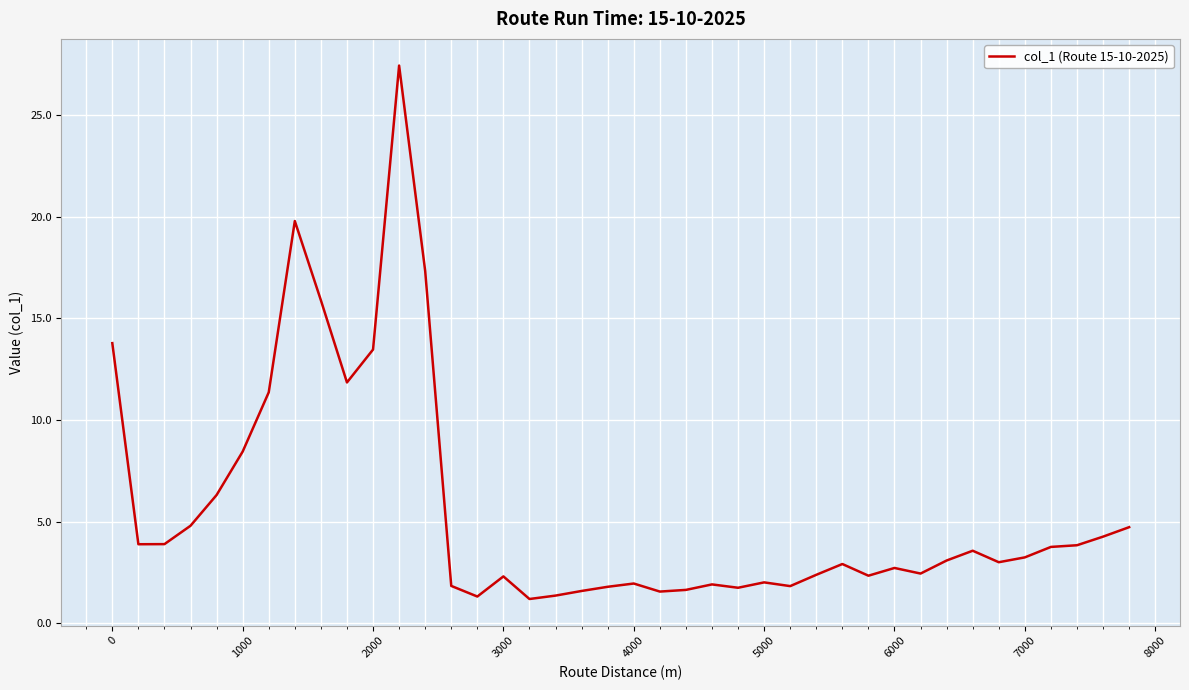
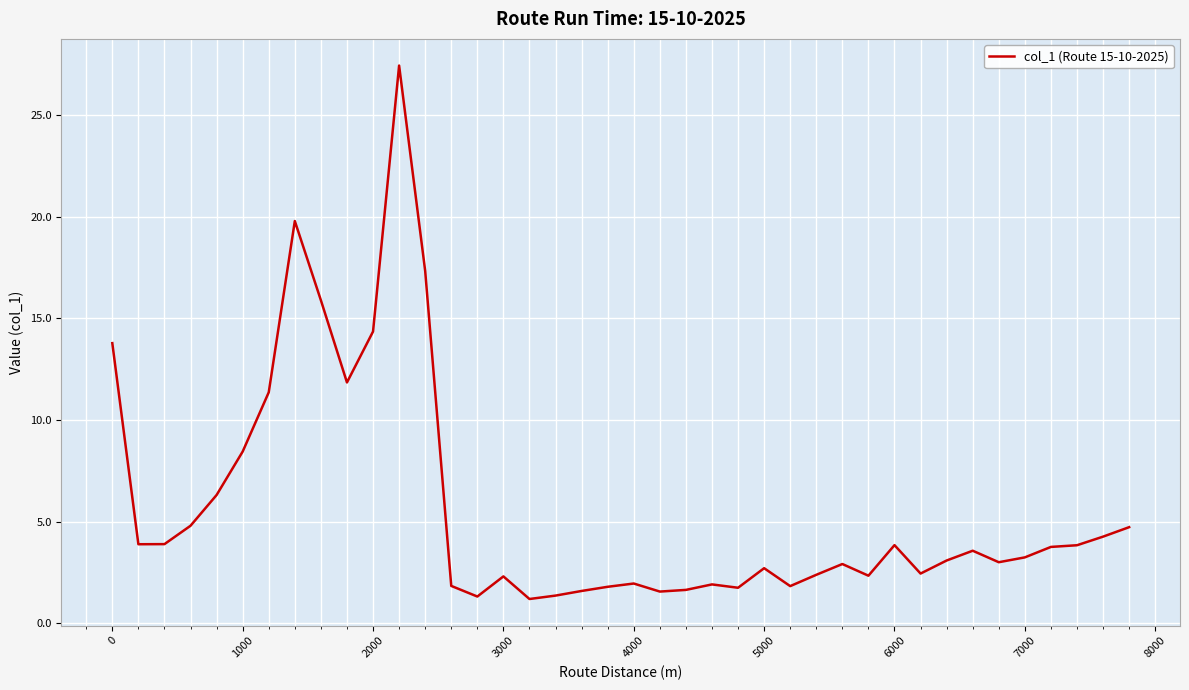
2000: 13.5 -> 14.3
5000: 2.0 -> 2.7
6000: 2.7 -> 3.8
